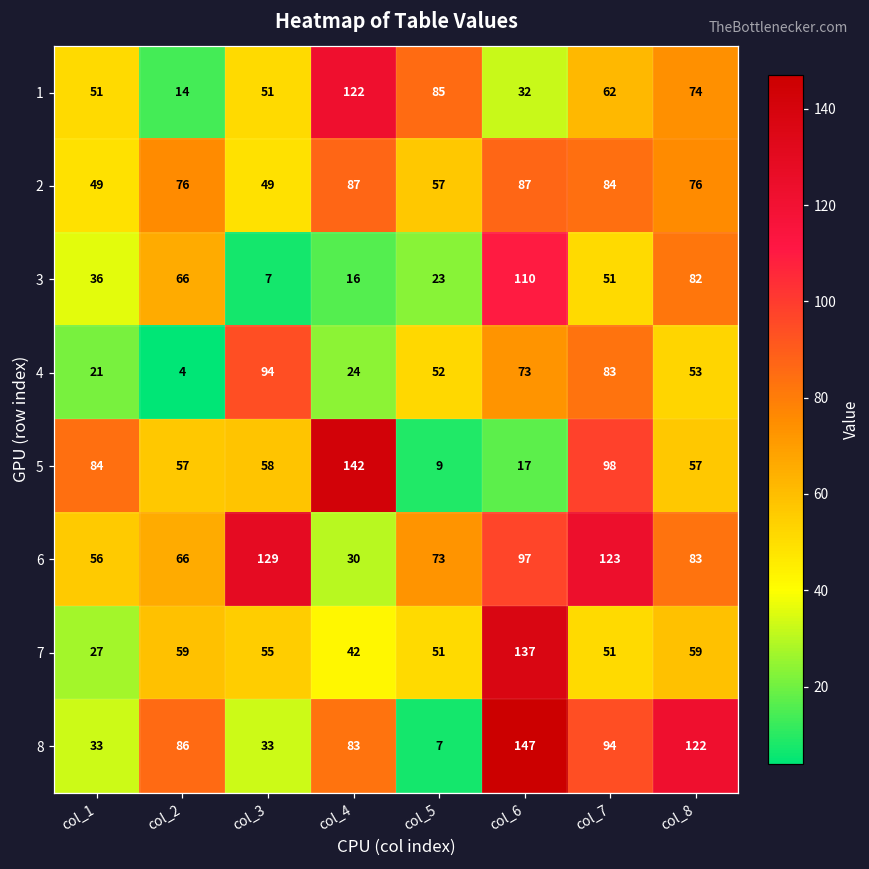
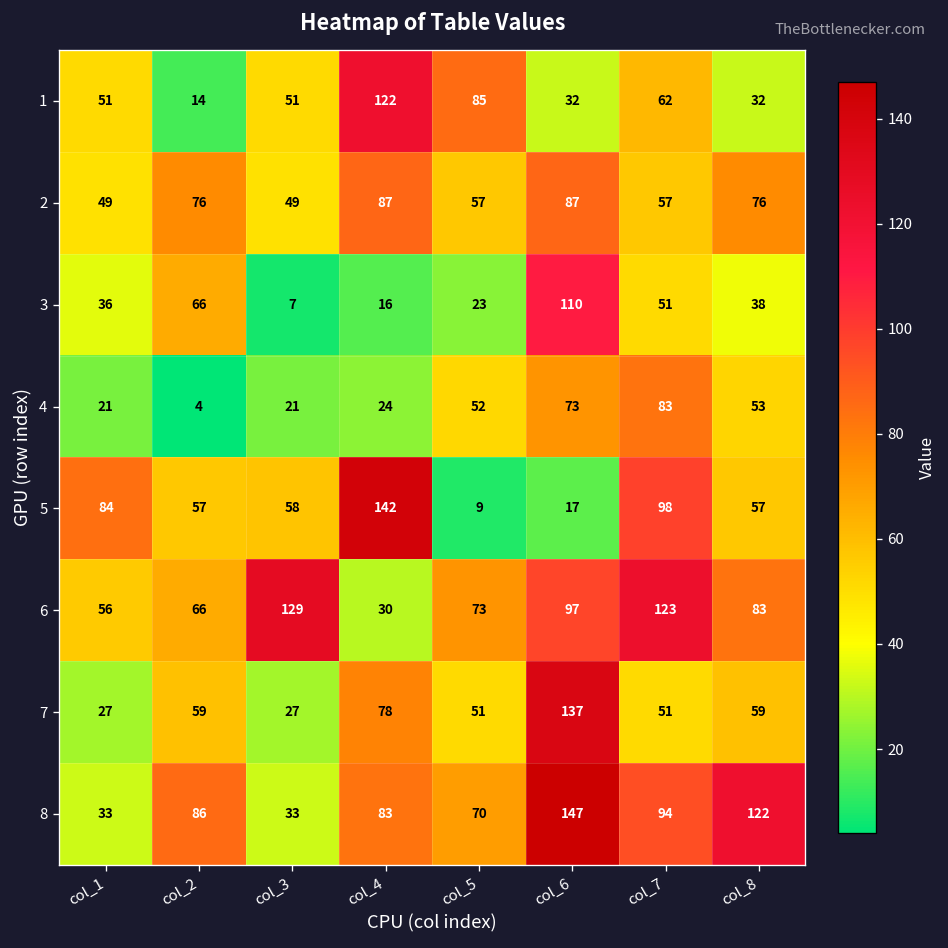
1, col_8: 74 -> 32
2, col_7: 84 -> 57
3, col_8: 82 -> 38
4, col_3: 94 -> 21
7, col_3: 55 -> 27
7, col_4: 42 -> 78
8, col_5: 7 -> 70
